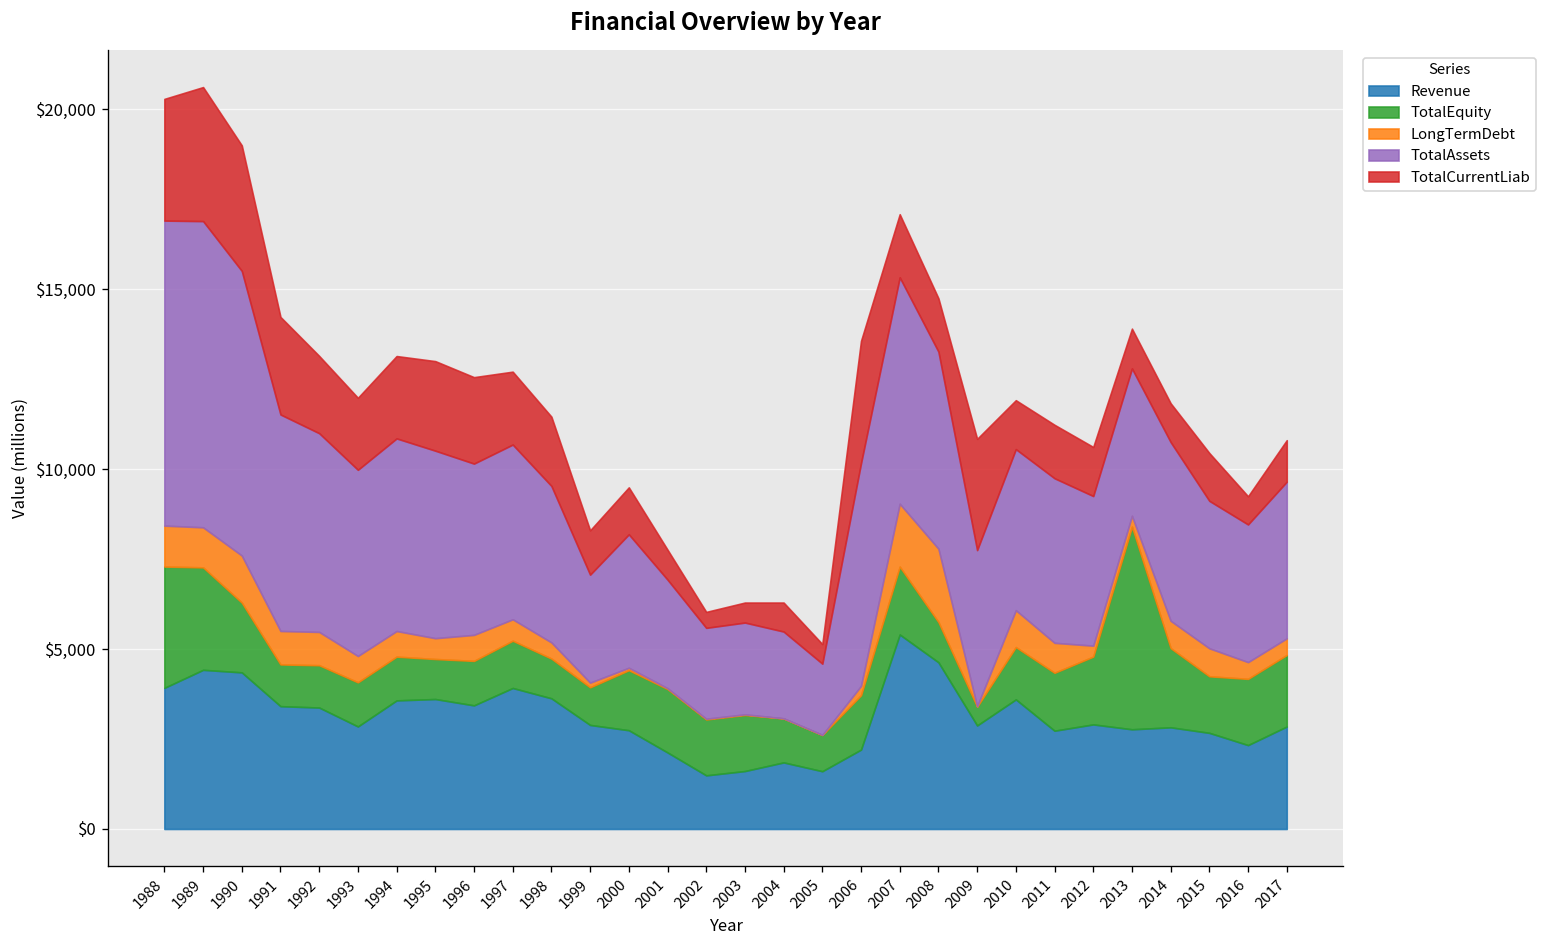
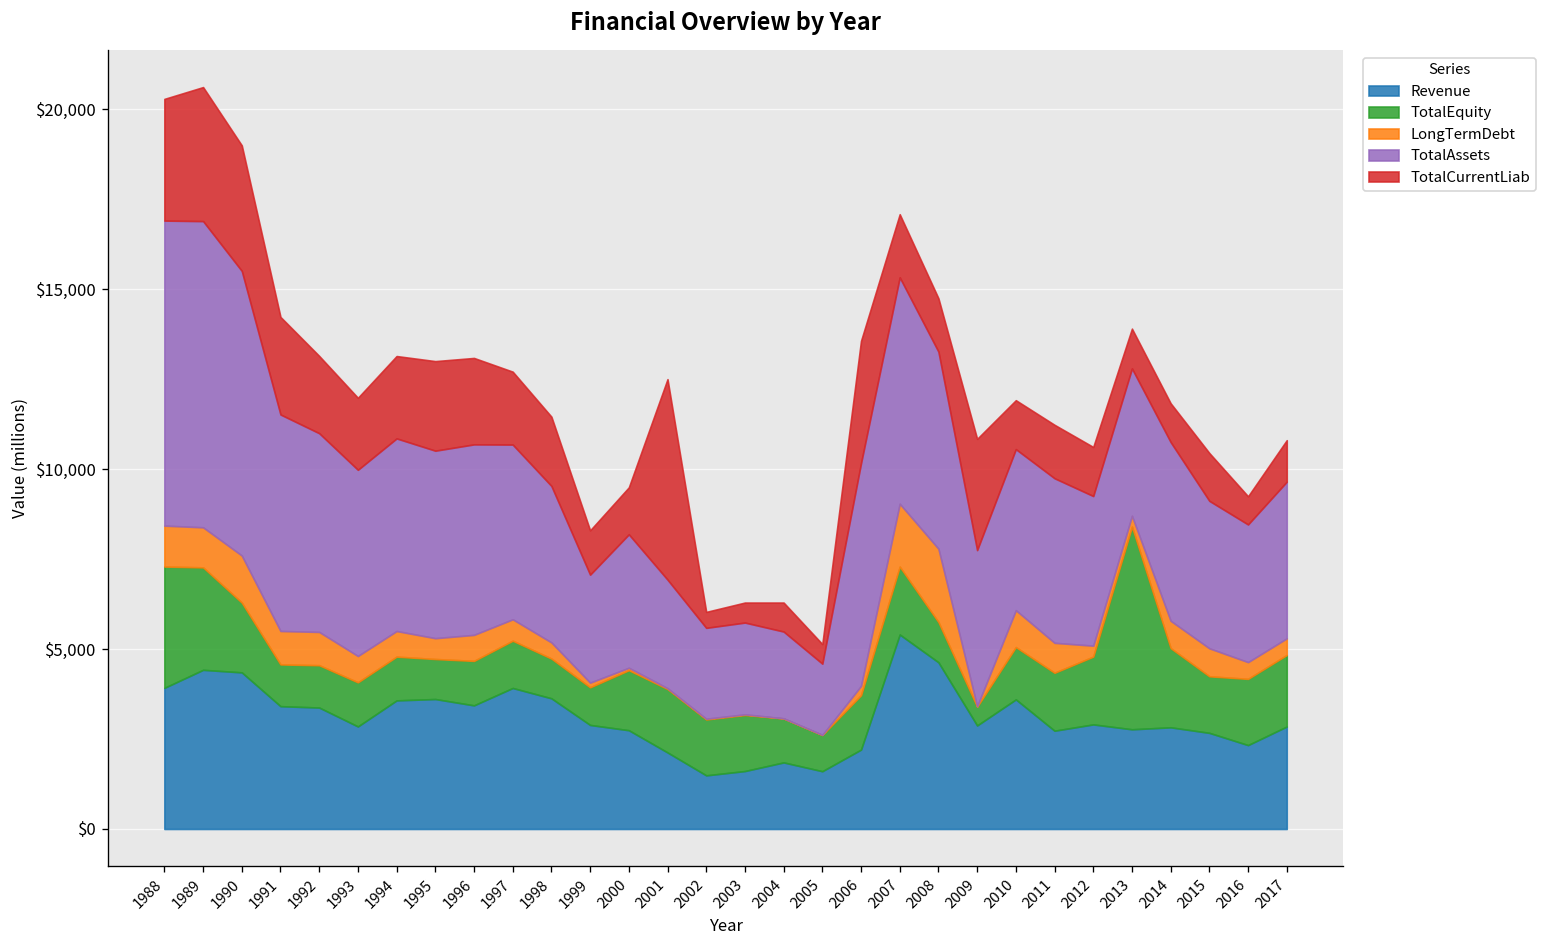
TotalAssets, 1996: $4,800 -> $5,300
TotalCurrentLiab, 2001: $800 -> $5,600
